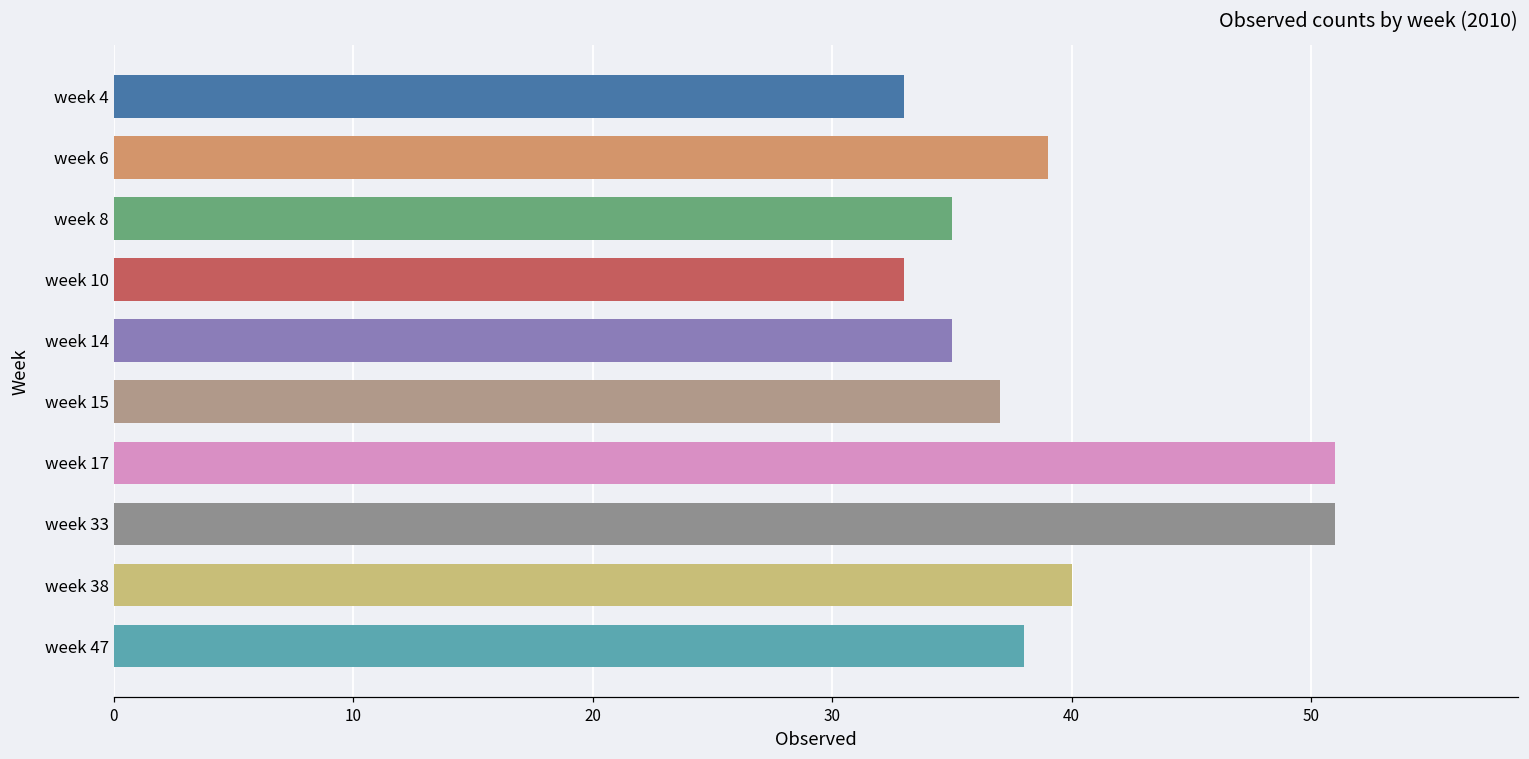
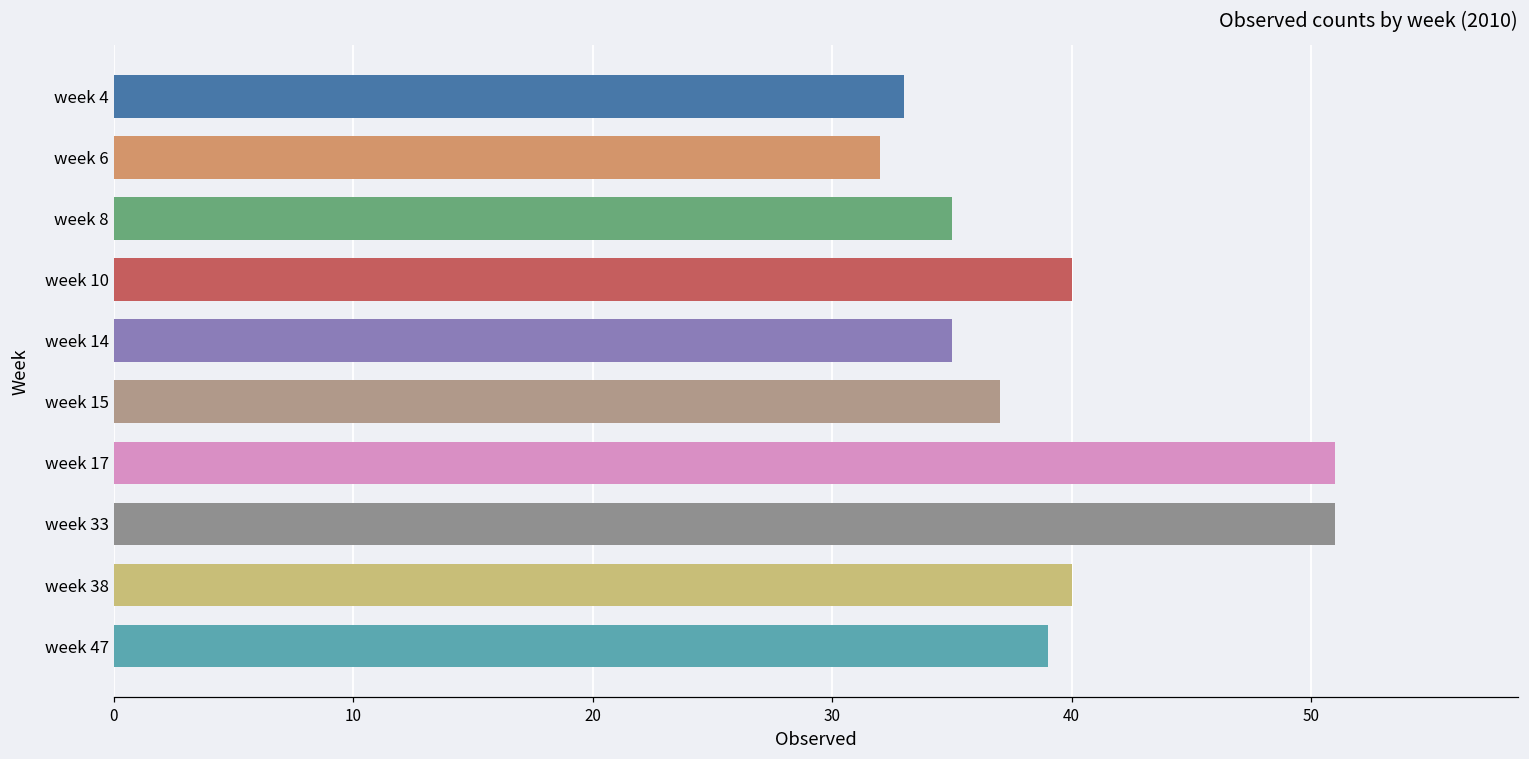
week 6: 39 -> 32
week 10: 33 -> 40
week 47: 38 -> 39
